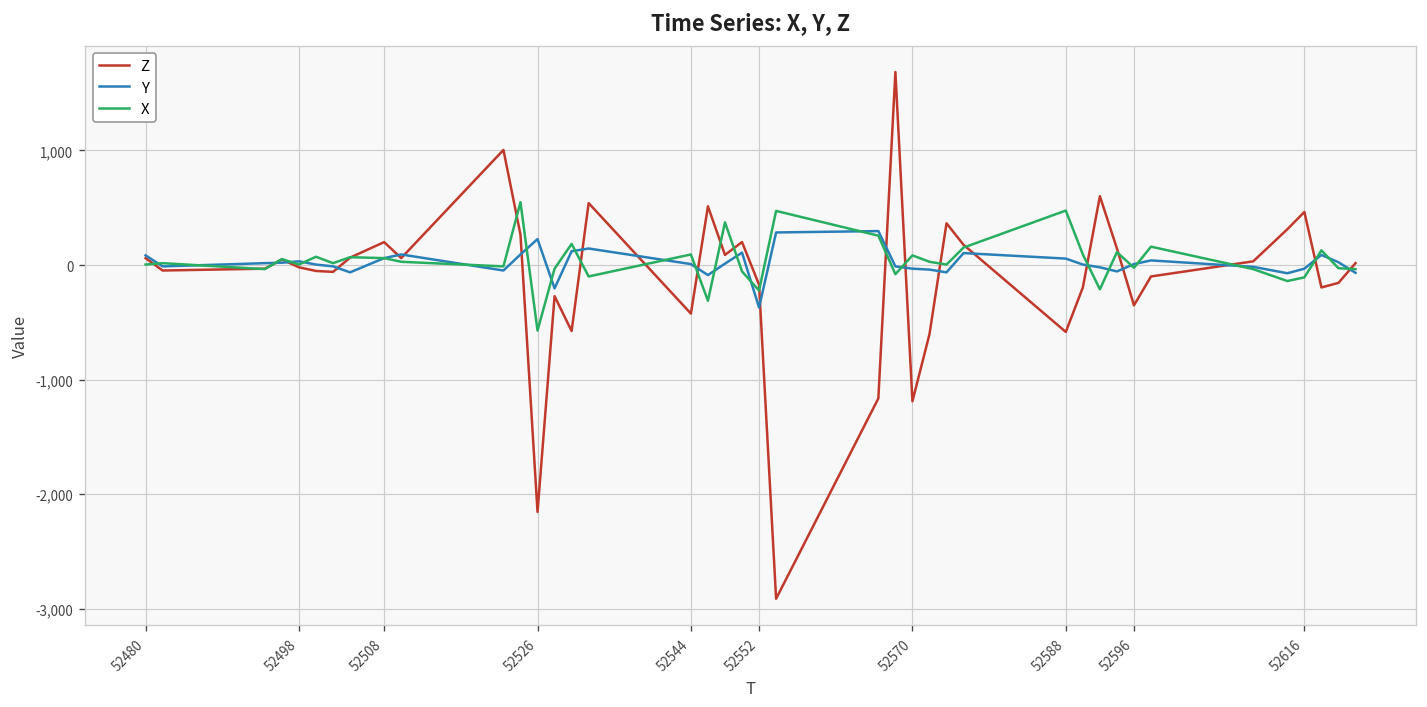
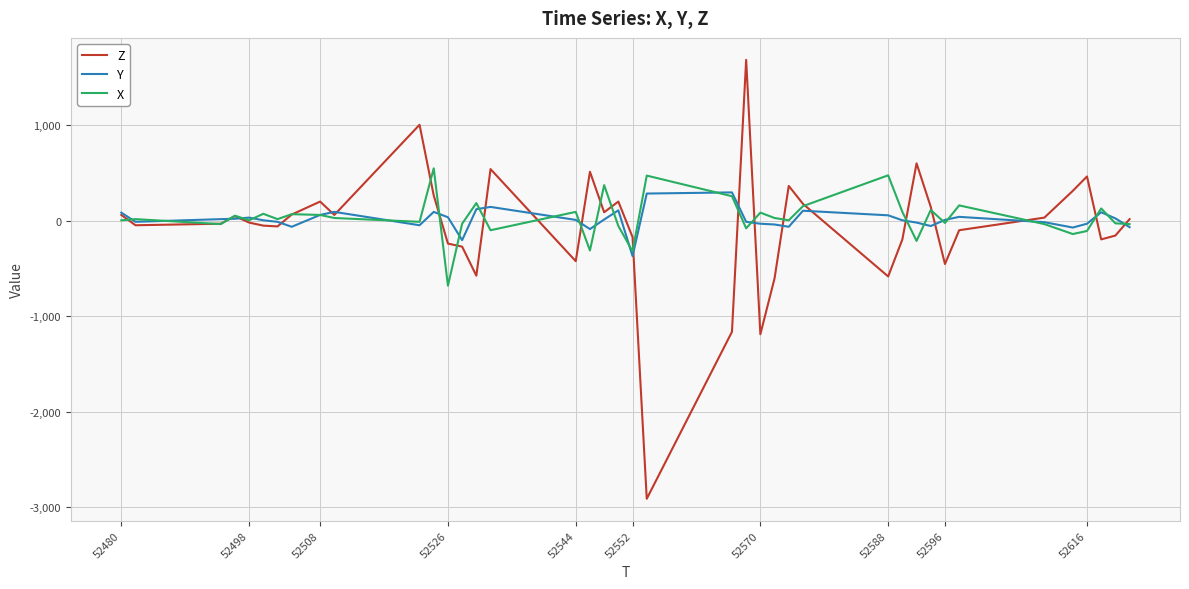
Z, 52526: -2,200 -> -200
Y, 52526: 200 -> 0
X, 52526: -600 -> -700
X, 52552: -200 -> -300
Z, 52596: -400 -> -500
